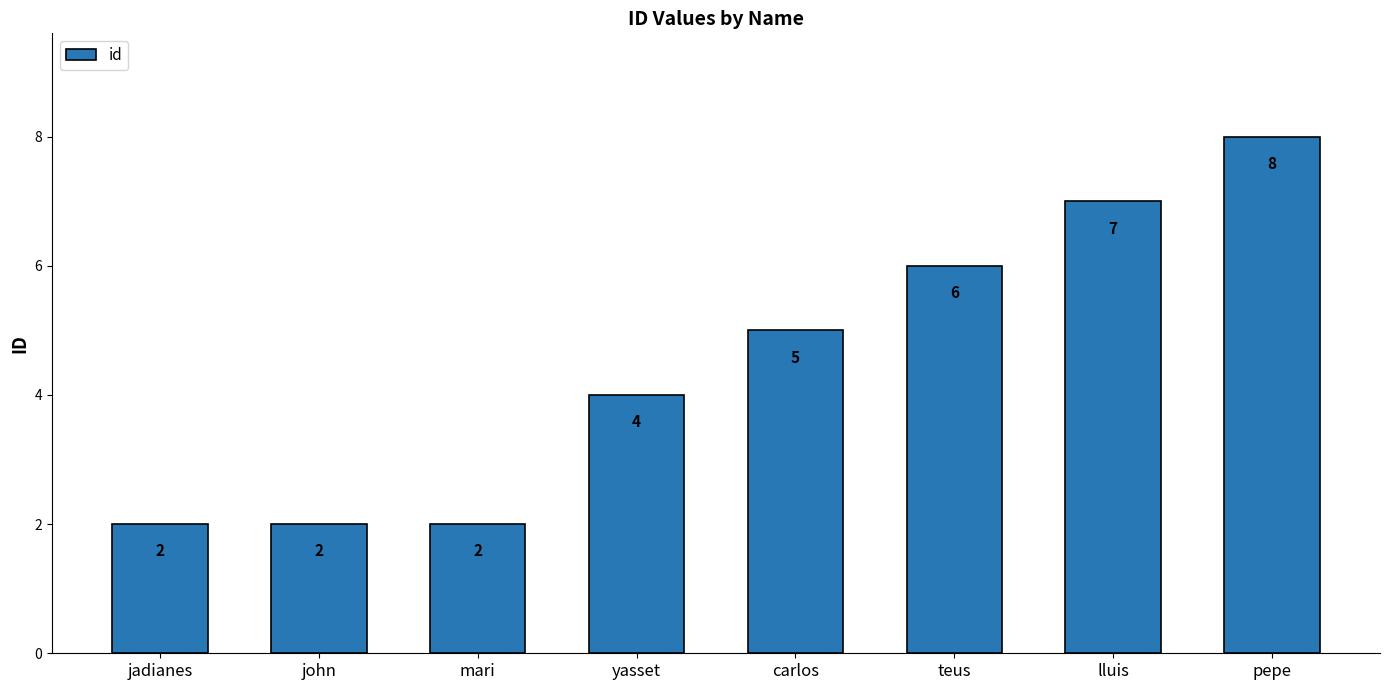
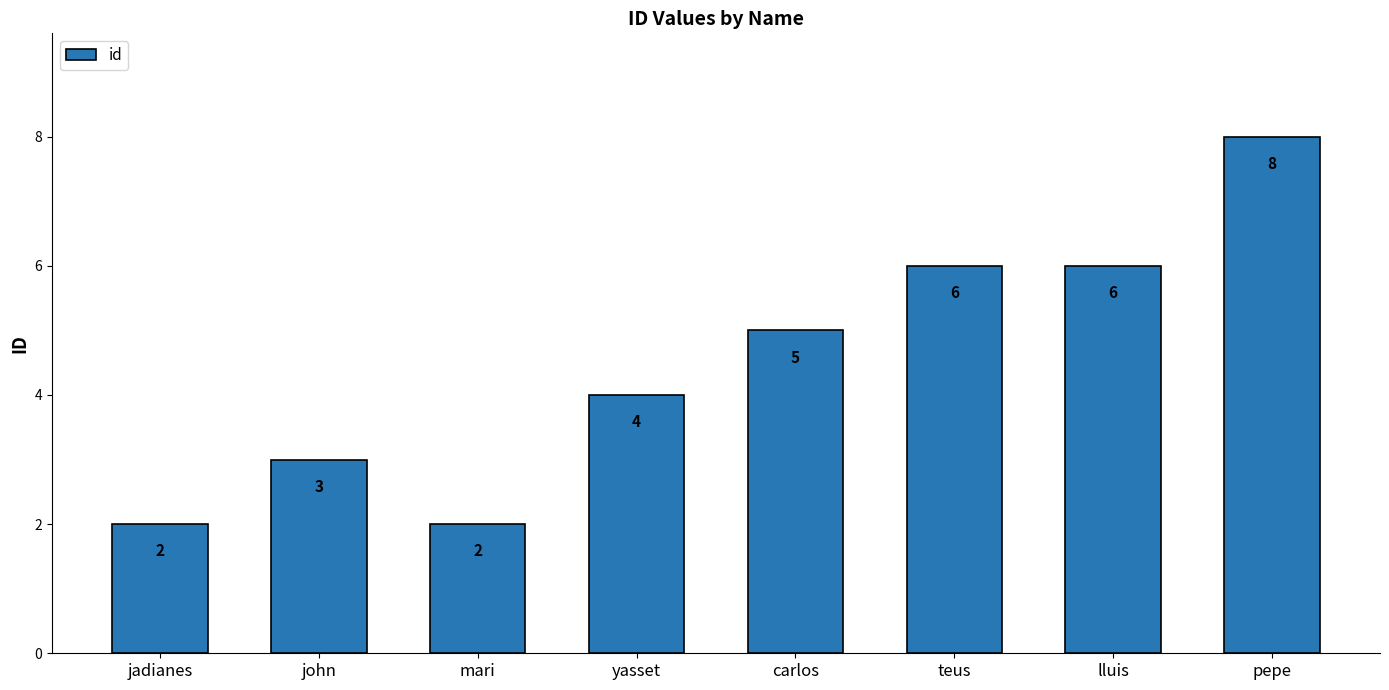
john: 2 -> 3
lluis: 7 -> 6
